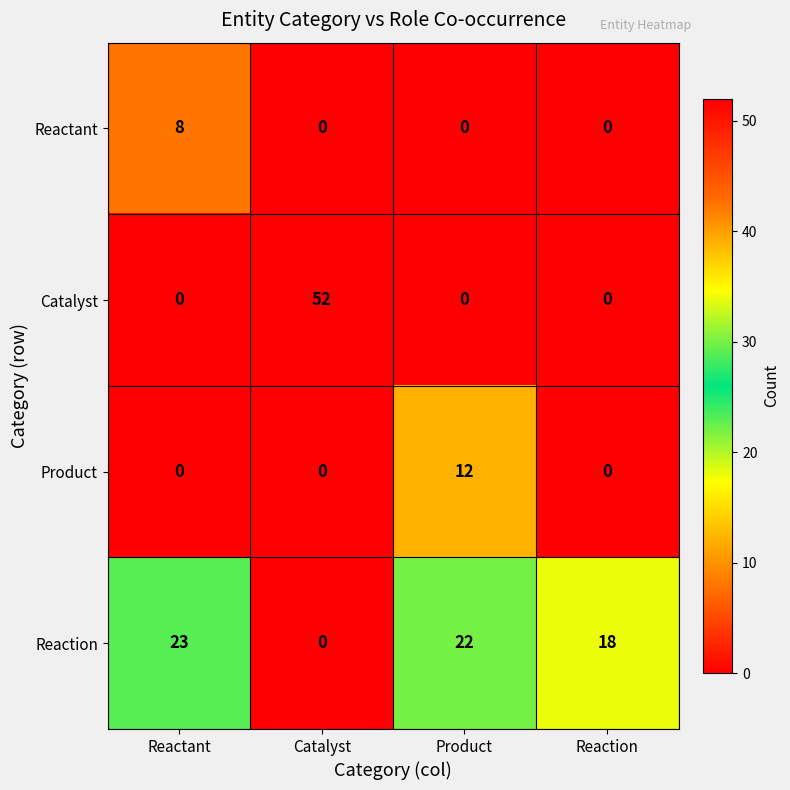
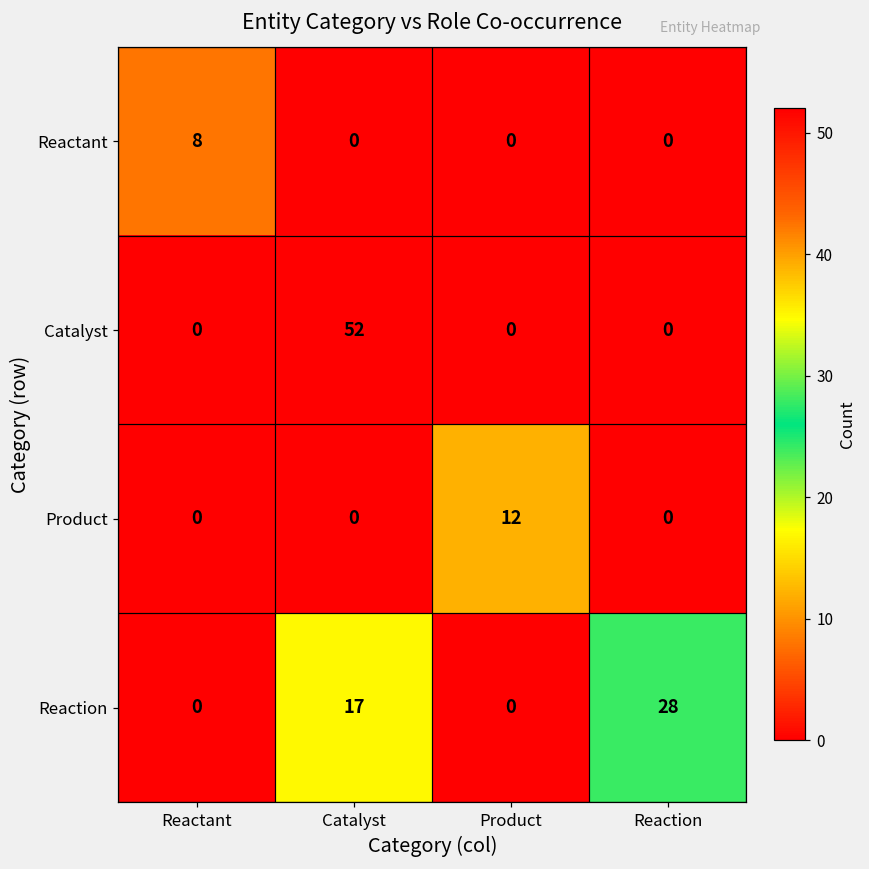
Reaction, Reactant: 23 -> 0
Reaction, Catalyst: 0 -> 17
Reaction, Product: 22 -> 0
Reaction, Reaction: 18 -> 28
